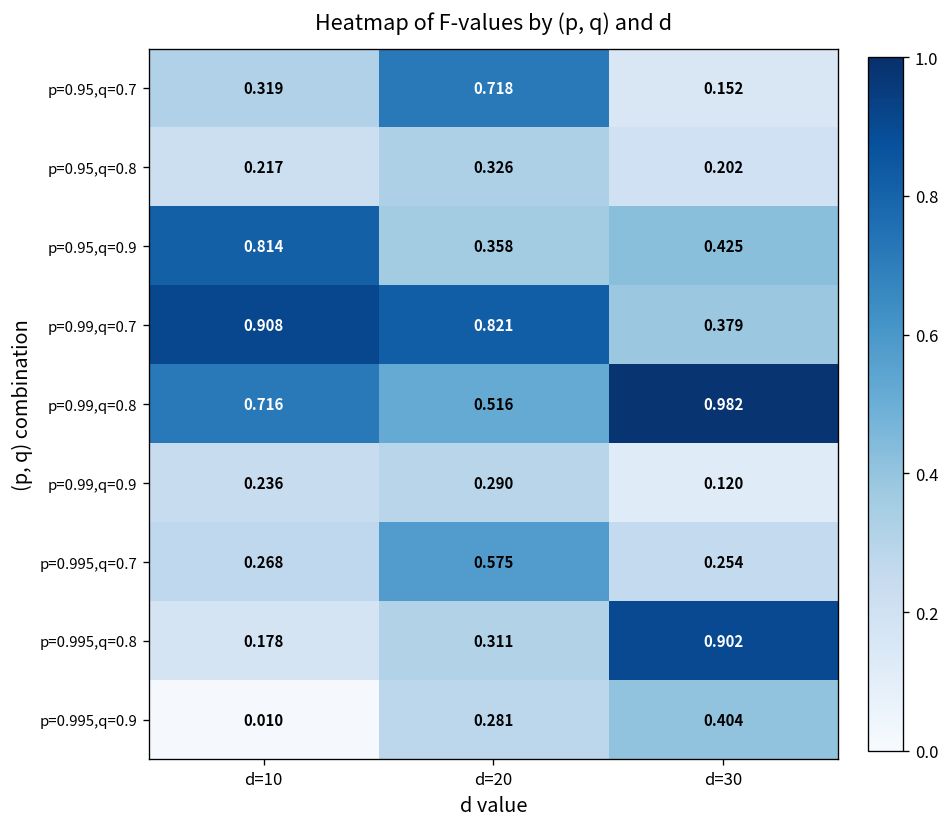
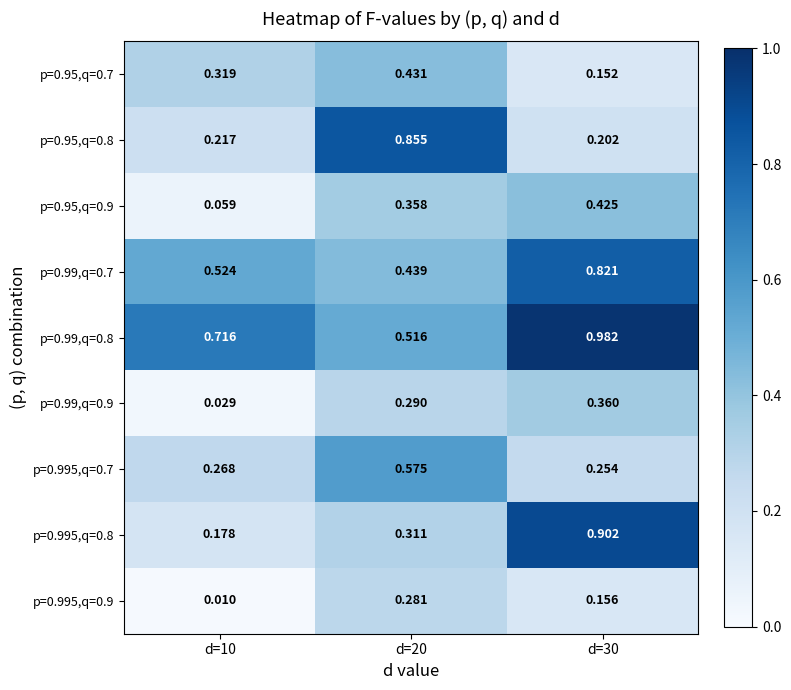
p=0.95,q=0.7, d=20: 0.718 -> 0.431
p=0.95,q=0.8, d=20: 0.326 -> 0.855
p=0.95,q=0.9, d=10: 0.814 -> 0.059
p=0.99,q=0.7, d=10: 0.908 -> 0.524
p=0.99,q=0.7, d=20: 0.821 -> 0.439
p=0.99,q=0.7, d=30: 0.379 -> 0.821
p=0.99,q=0.9, d=10: 0.236 -> 0.029
p=0.99,q=0.9, d=30: 0.120 -> 0.360
p=0.995,q=0.9, d=30: 0.404 -> 0.156
